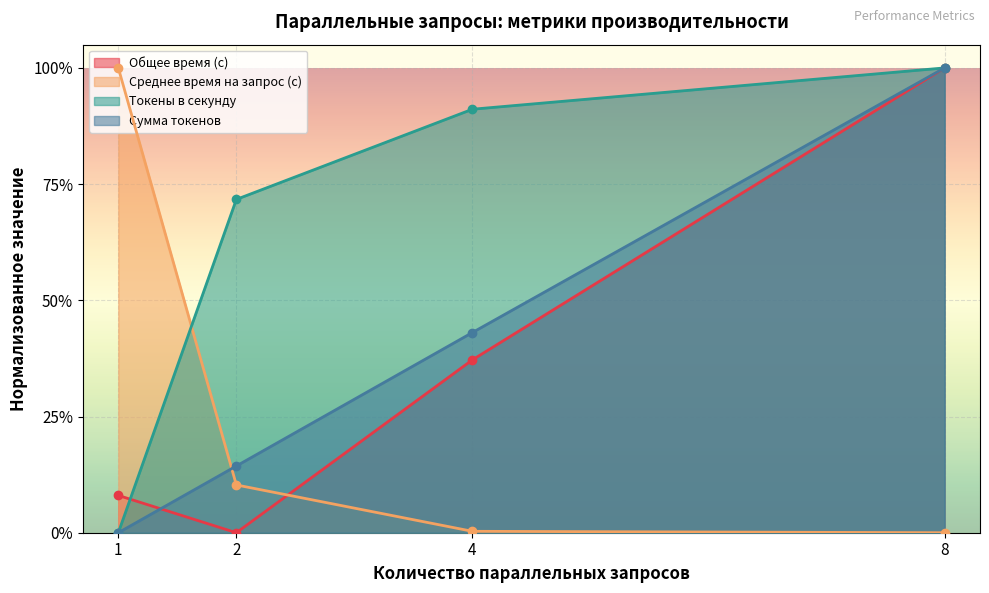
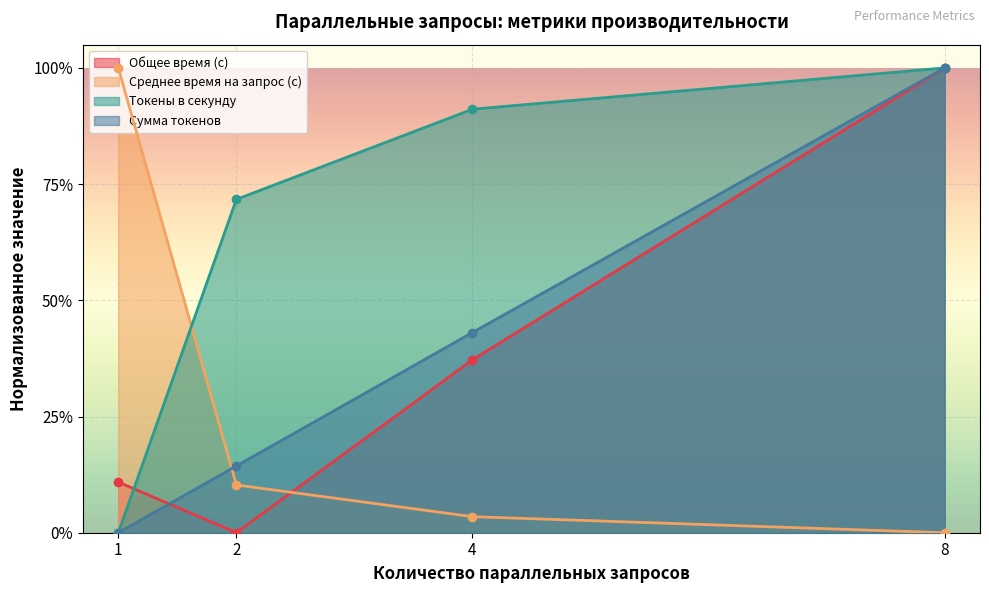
Общее время (с), 1: 8% -> 11%
Среднее время на запрос (с), 4: 0% -> 3%
